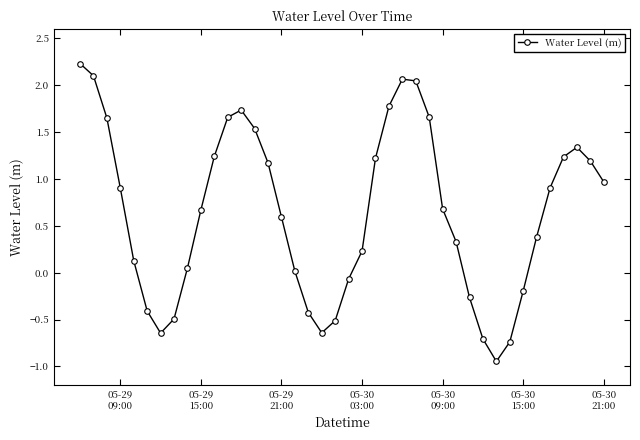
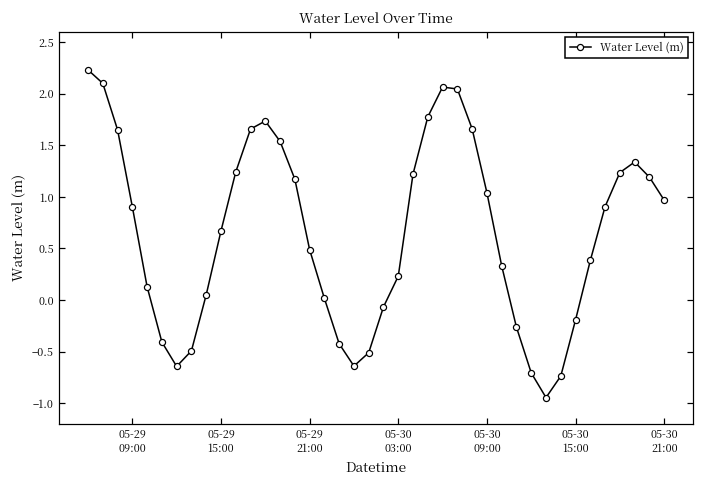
05-29 21:00: 0.6 -> 0.5
05-30 09:00: 0.7 -> 1.0
